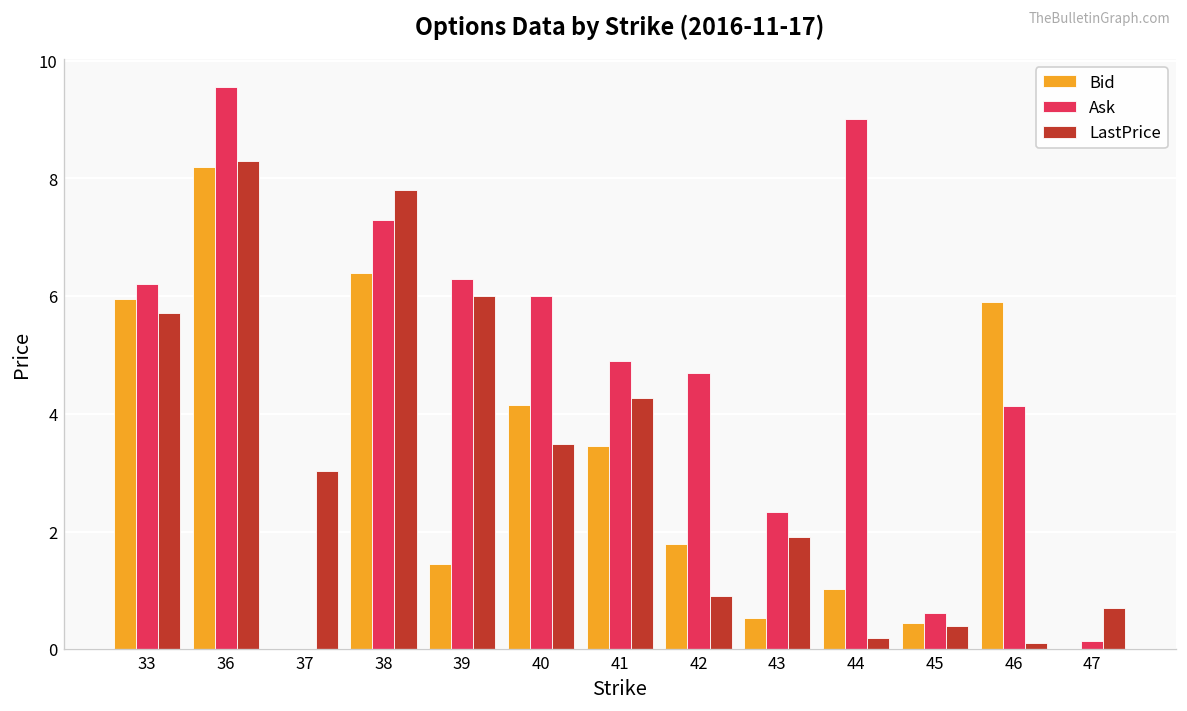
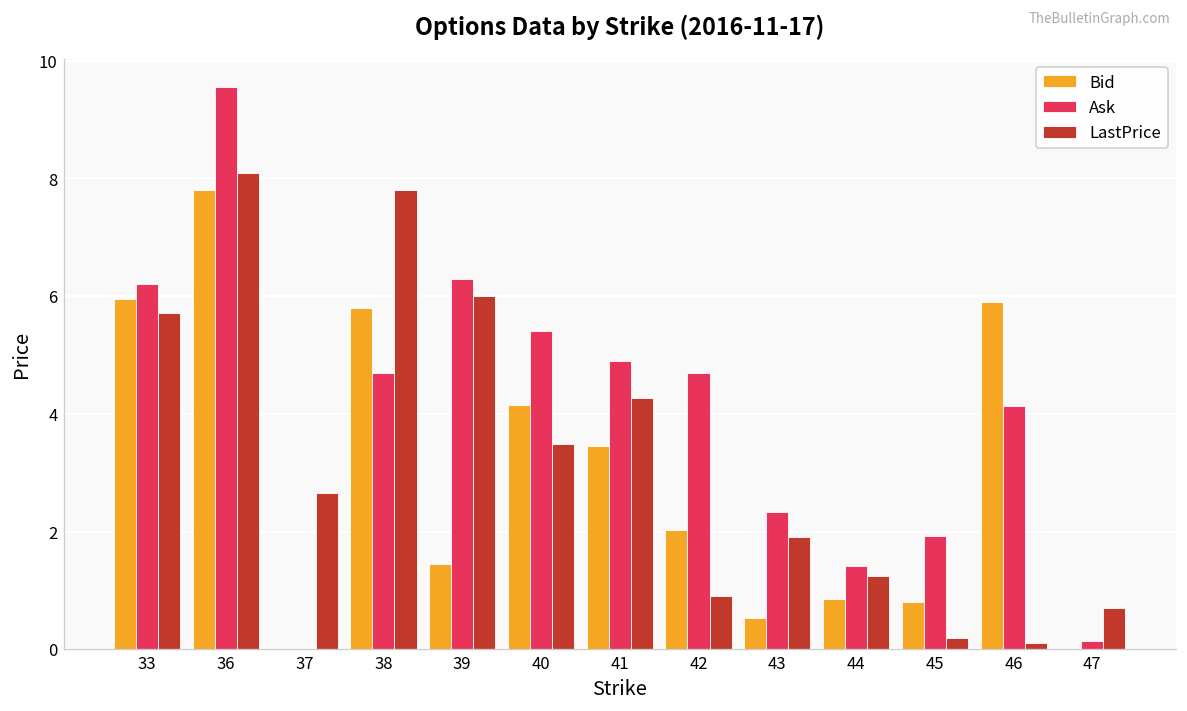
Bid, 36: 8.2 -> 7.8
LastPrice, 36: 8.3 -> 8.1
LastPrice, 37: 3.0 -> 2.7
Bid, 38: 6.4 -> 5.8
Ask, 38: 7.3 -> 4.7
Ask, 40: 6.0 -> 5.4
Bid, 42: 1.8 -> 2.0
Bid, 44: 1.0 -> 0.9
Ask, 44: 9.0 -> 1.4
LastPrice, 44: 0.2 -> 1.3
Bid, 45: 0.5 -> 0.8
Ask, 45: 0.6 -> 1.9
LastPrice, 45: 0.4 -> 0.2
